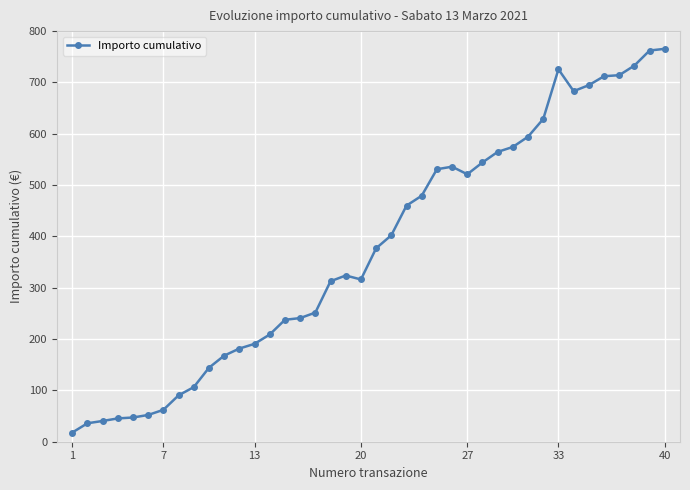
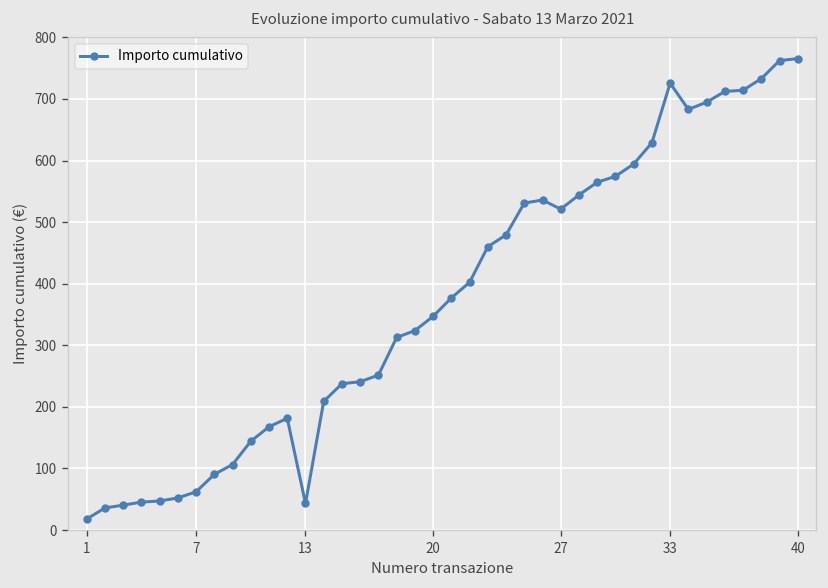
13: 190 -> 40
20: 320 -> 350
